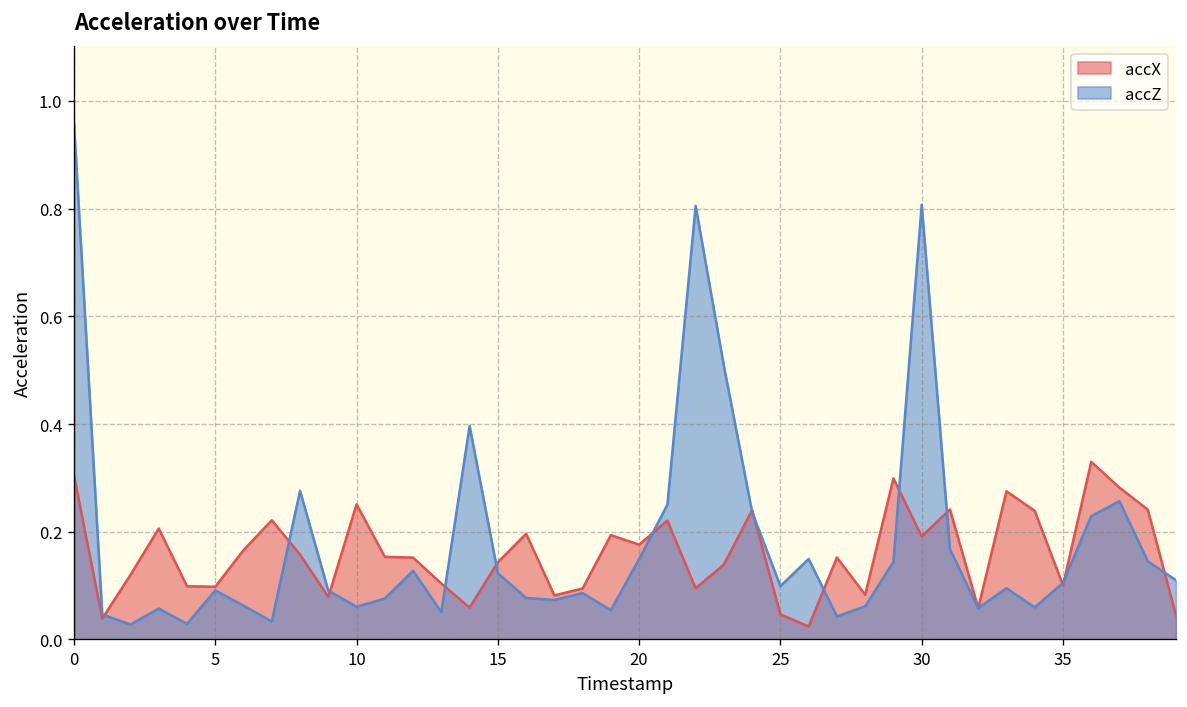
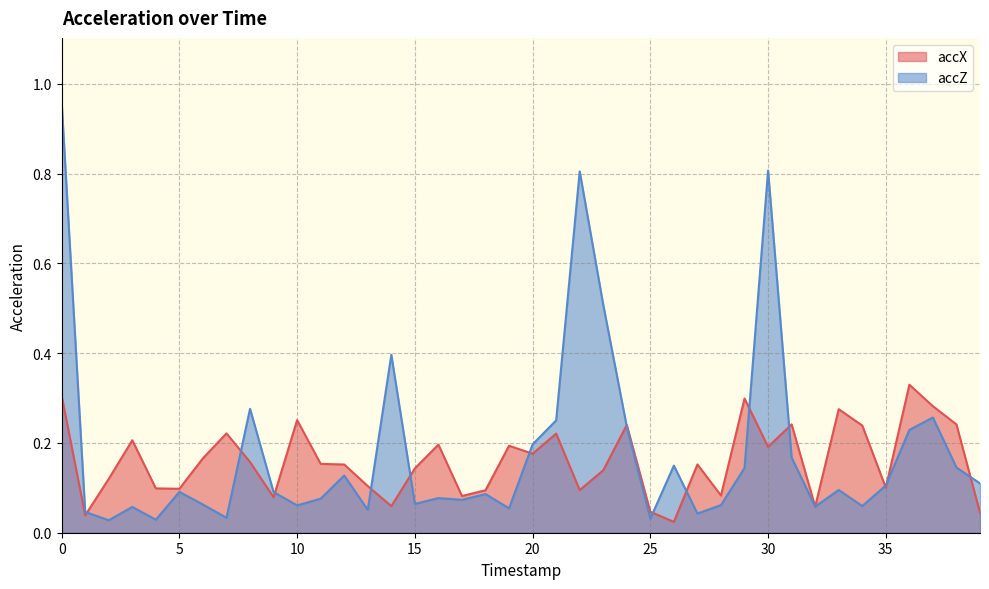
accZ, 15: 0.12 -> 0.06
accZ, 20: 0.15 -> 0.20
accZ, 25: 0.10 -> 0.03
